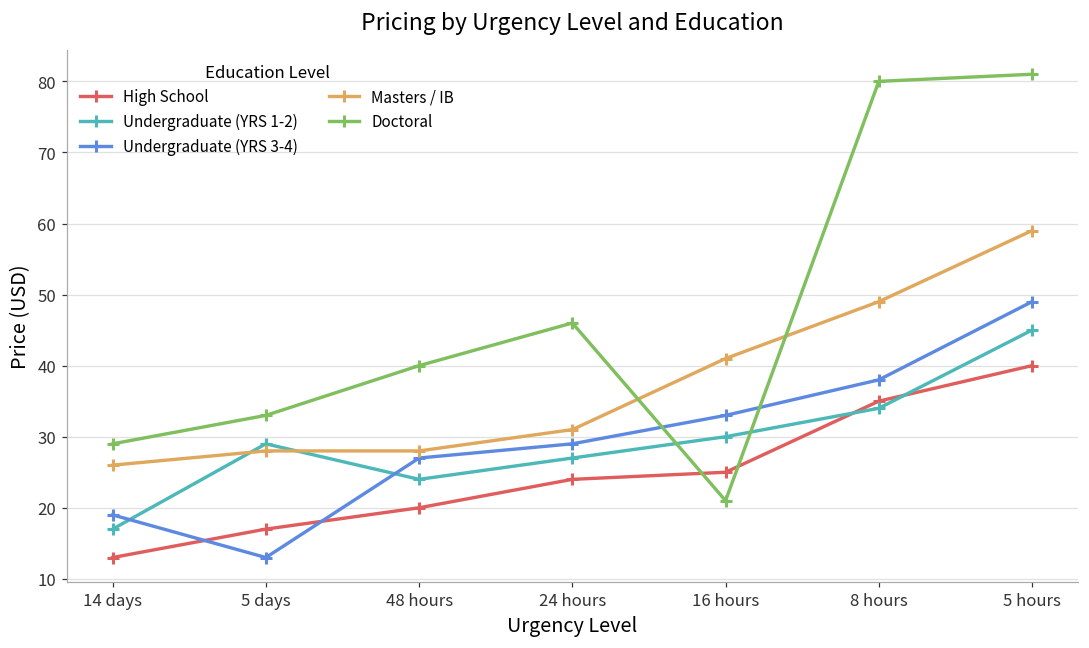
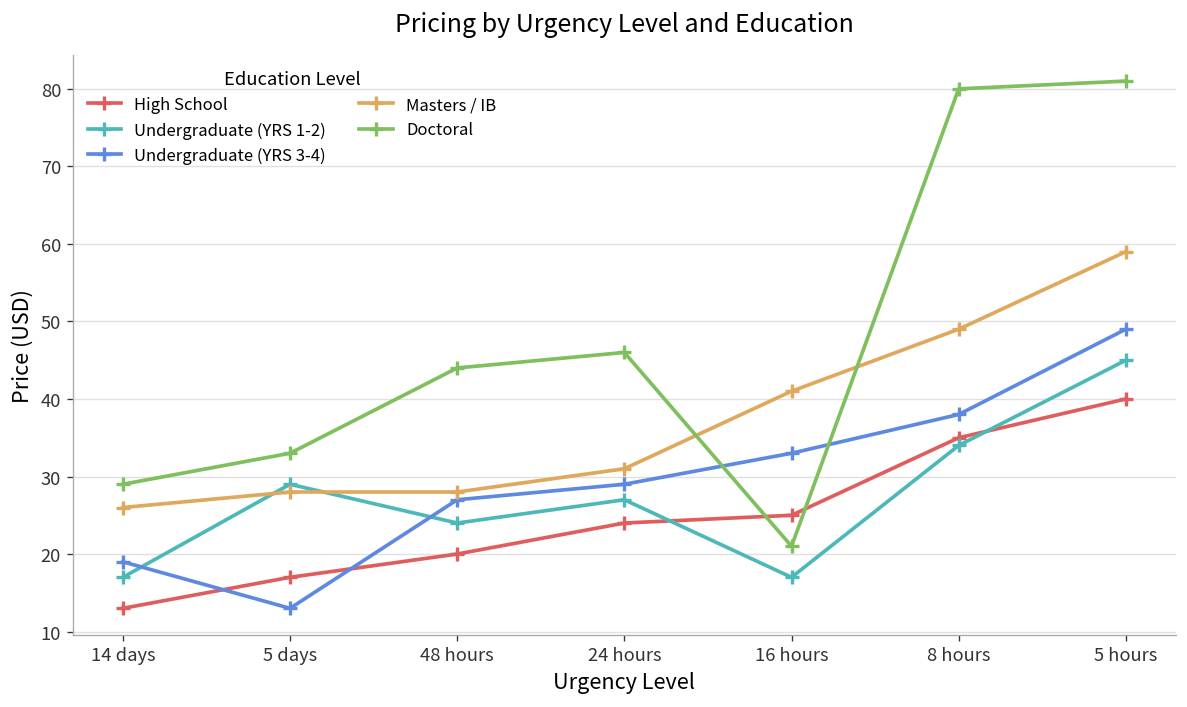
Doctoral, 48 hours: 40 -> 44
Undergraduate (YRS 1-2), 16 hours: 30 -> 17
